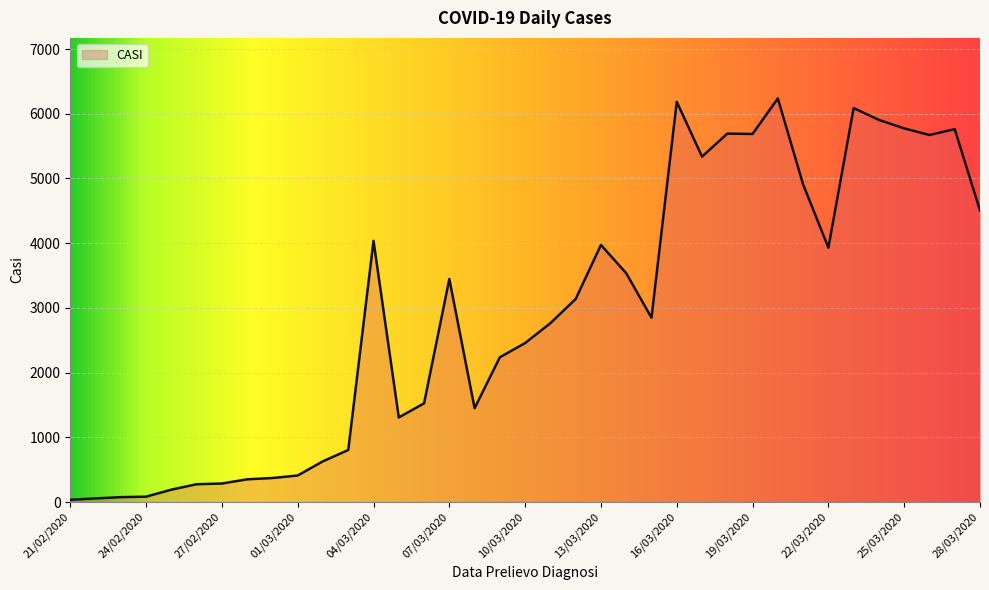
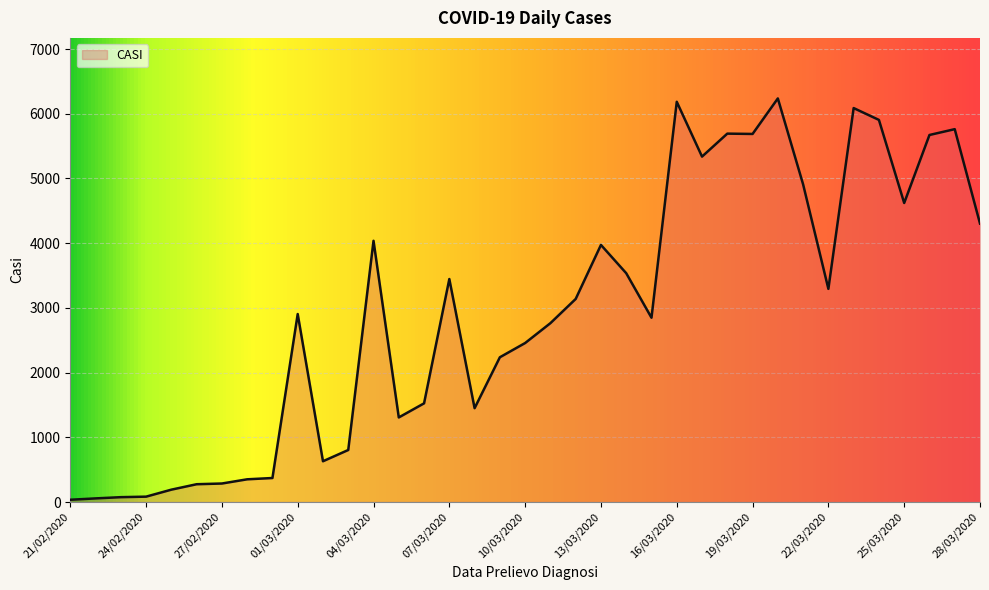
01/03/2020: 400 -> 2900
22/03/2020: 3900 -> 3300
25/03/2020: 5800 -> 4600
28/03/2020: 4500 -> 4300
